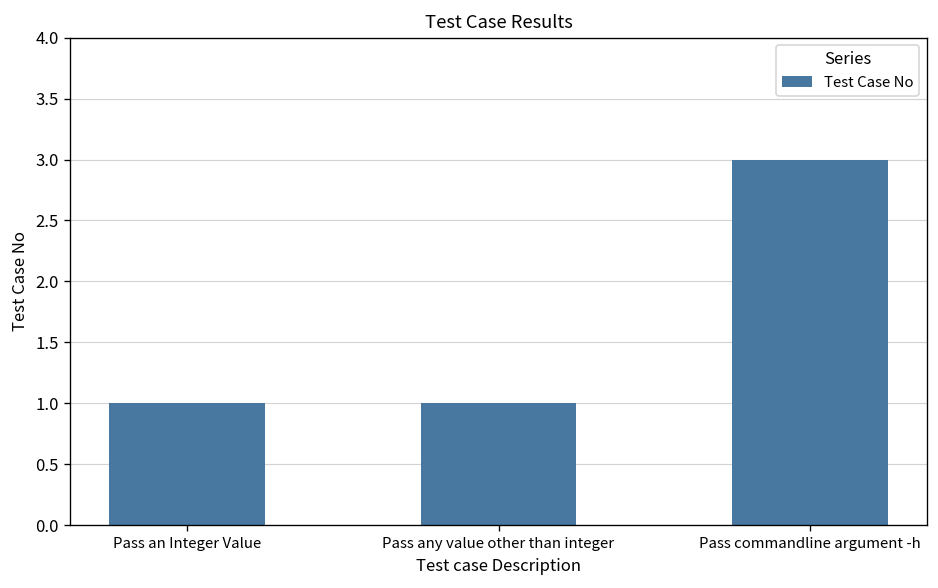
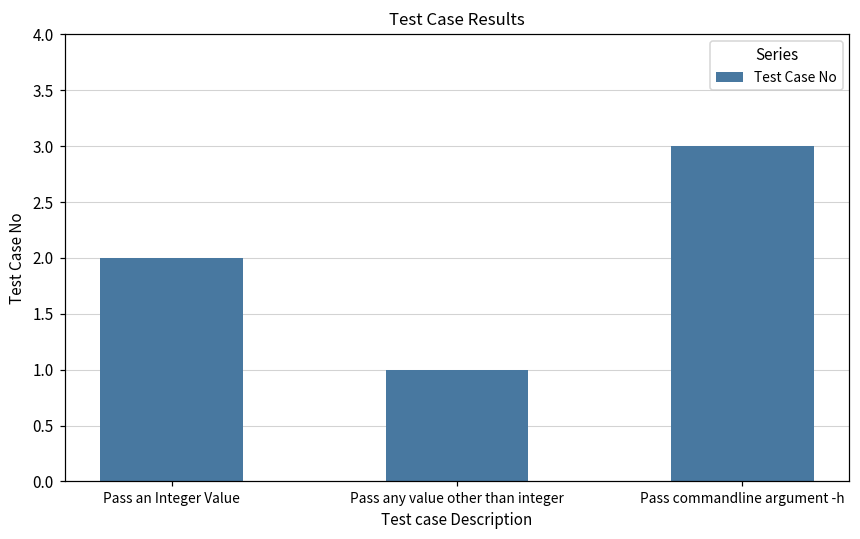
Pass an Integer Value: 1 -> 2
